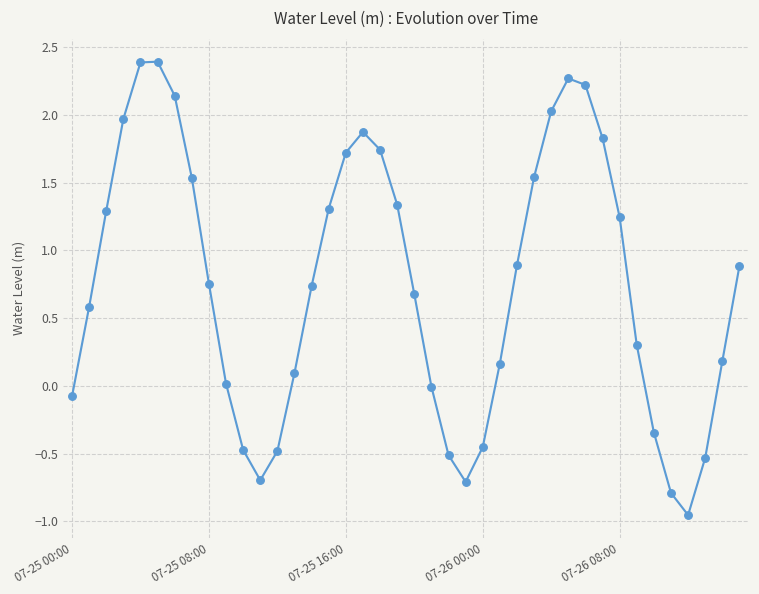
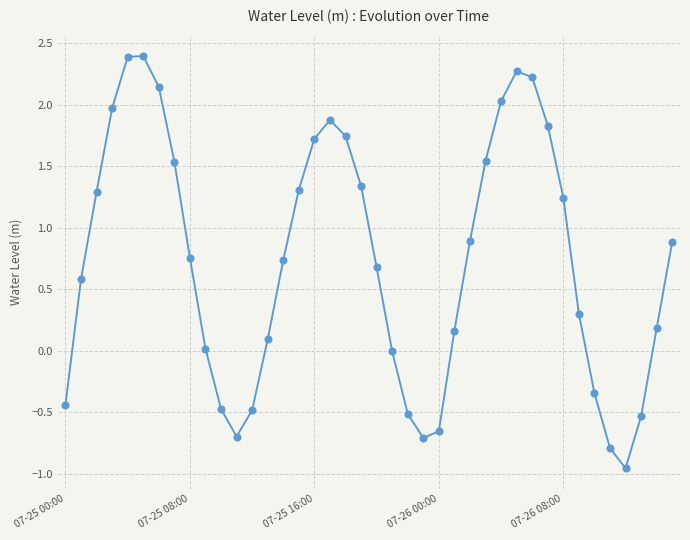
07-25 00:00: -0.08 -> -0.44
07-26 00:00: -0.45 -> -0.65
